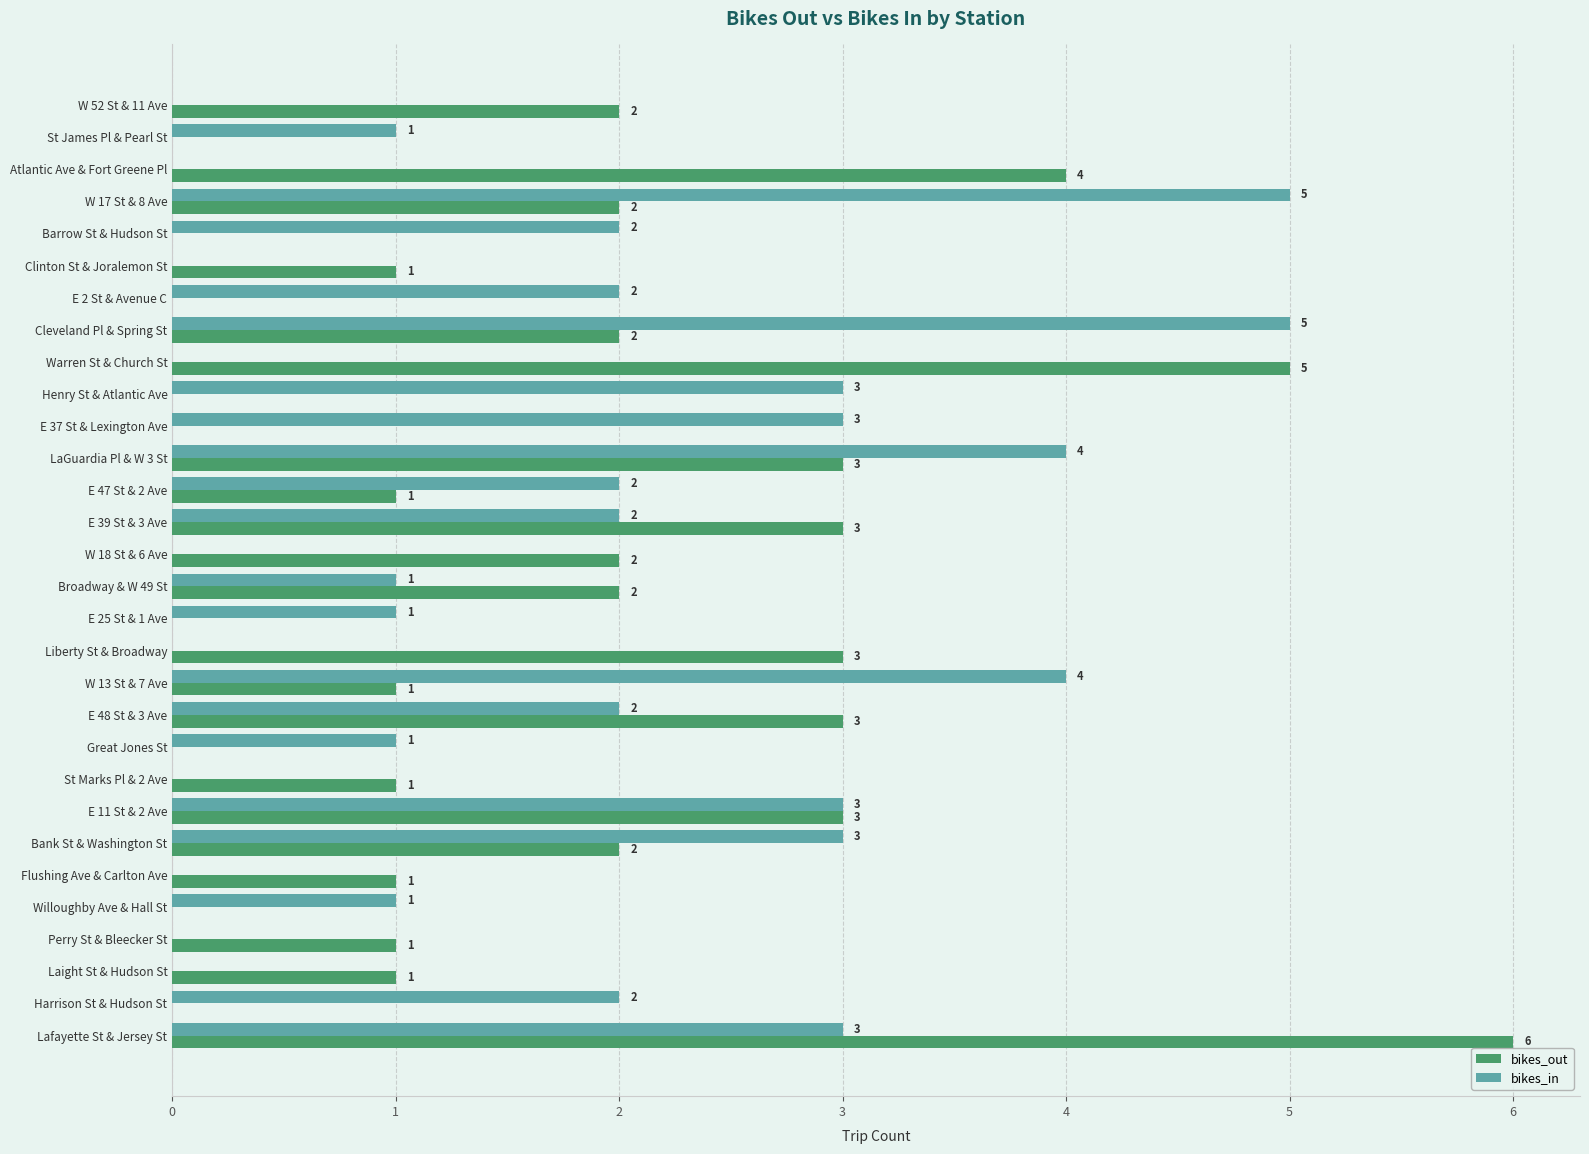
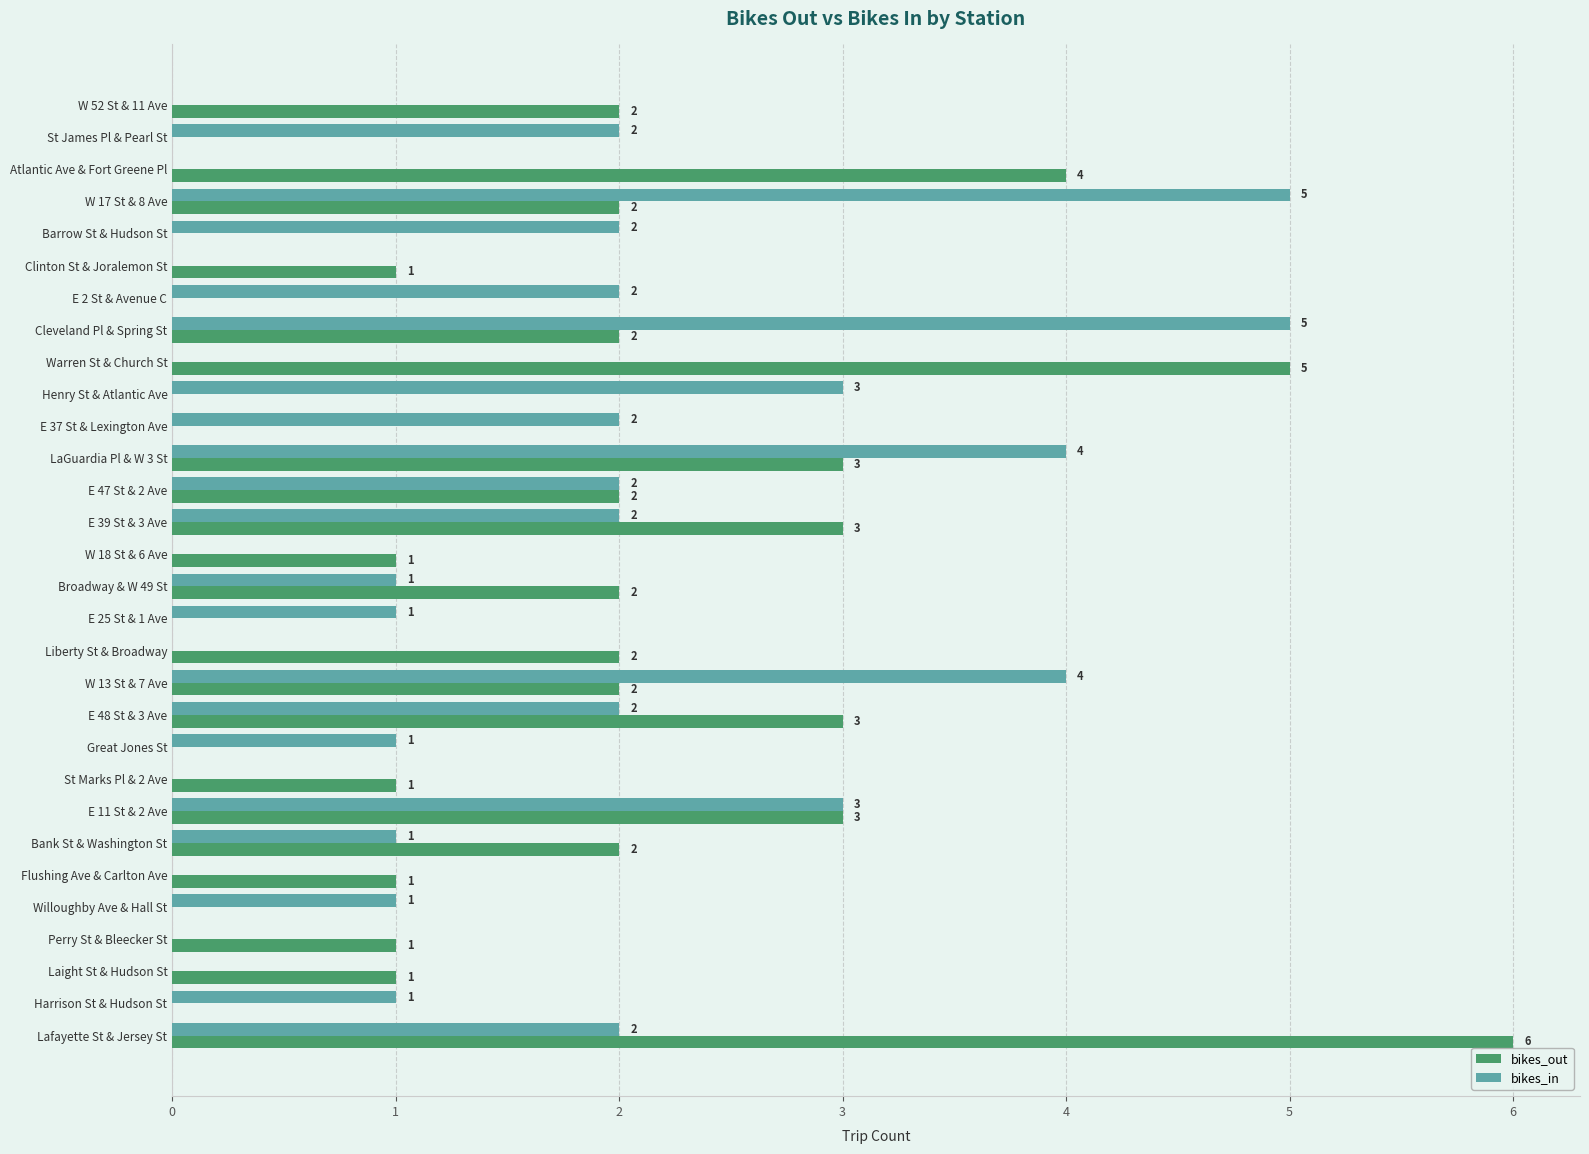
bikes_in, St James Pl & Pearl St: 1 -> 2
bikes_in, E 37 St & Lexington Ave: 3 -> 2
bikes_out, E 47 St & 2 Ave: 1 -> 2
bikes_out, W 18 St & 6 Ave: 2 -> 1
bikes_out, Liberty St & Broadway: 3 -> 2
bikes_out, W 13 St & 7 Ave: 1 -> 2
bikes_in, Bank St & Washington St: 3 -> 1
bikes_in, Harrison St & Hudson St: 2 -> 1
bikes_in, Lafayette St & Jersey St: 3 -> 2
